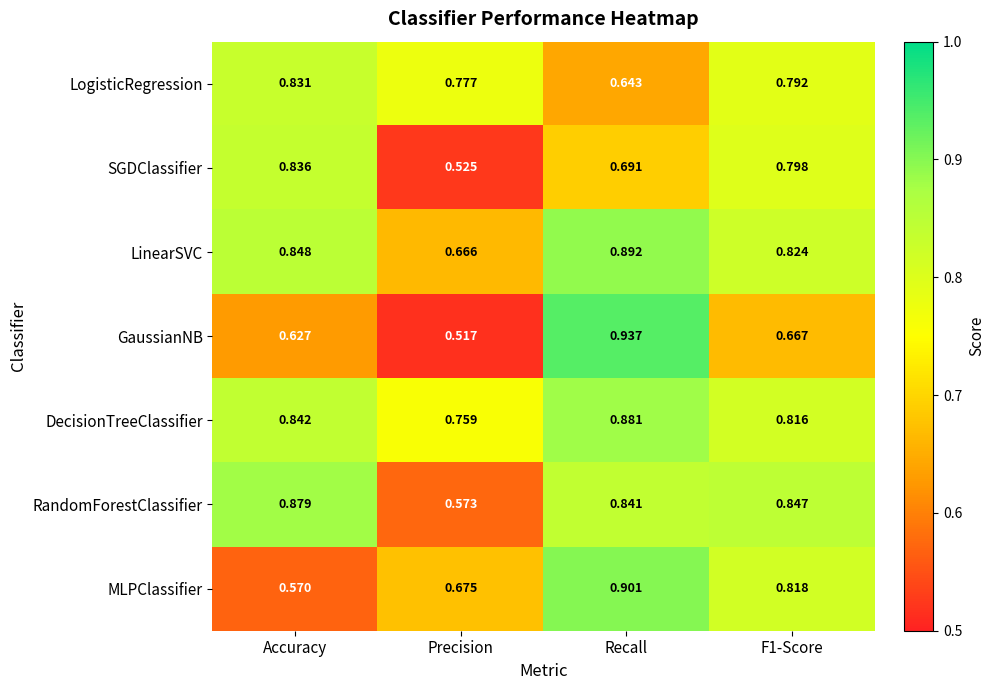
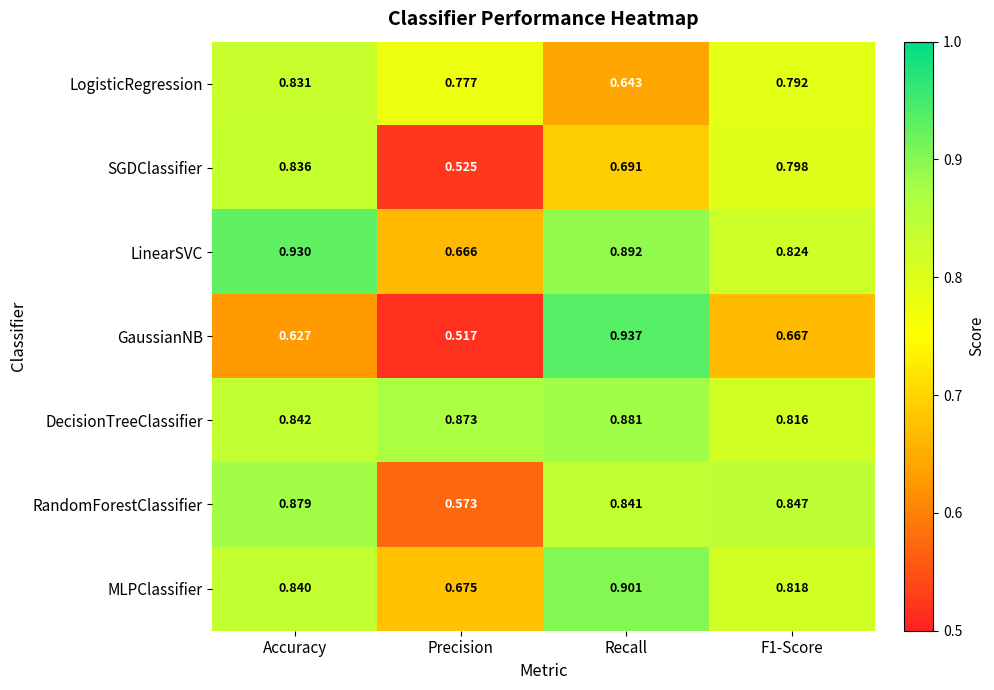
LinearSVC, Accuracy: 0.848 -> 0.930
DecisionTreeClassifier, Precision: 0.759 -> 0.873
MLPClassifier, Accuracy: 0.570 -> 0.840
